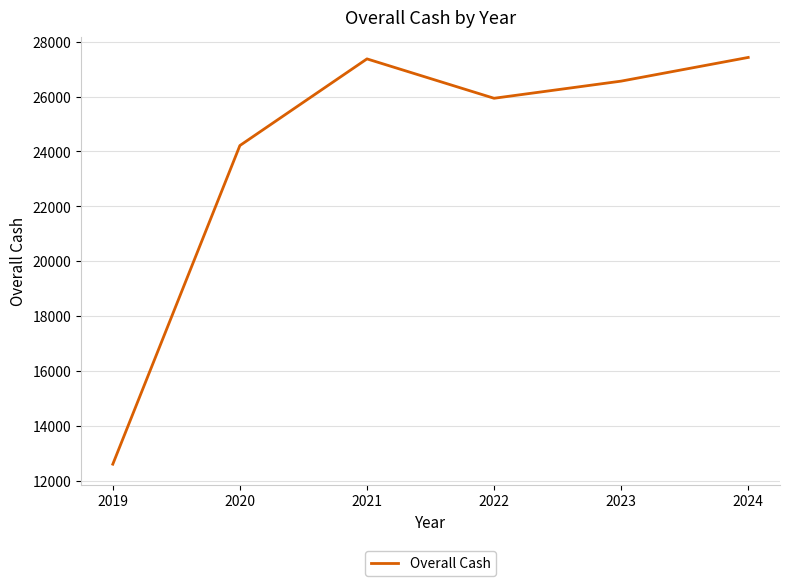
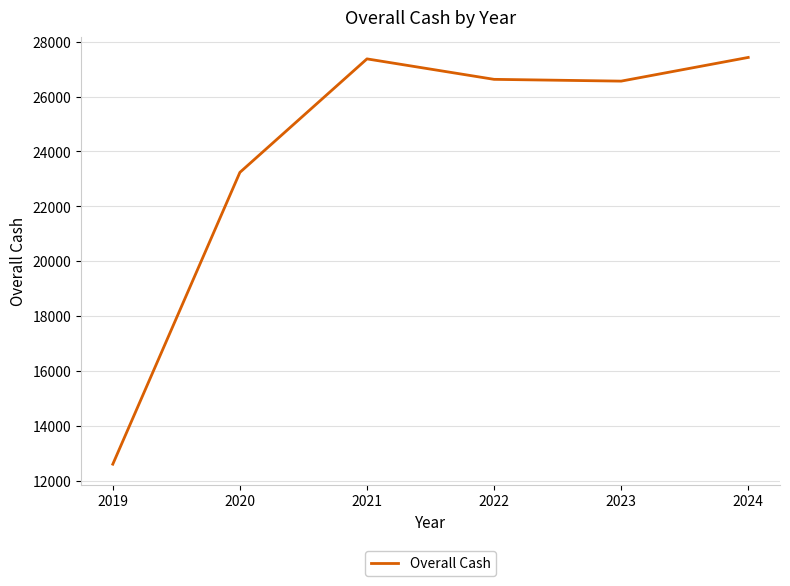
2020: 24200 -> 23200
2022: 25900 -> 26600
